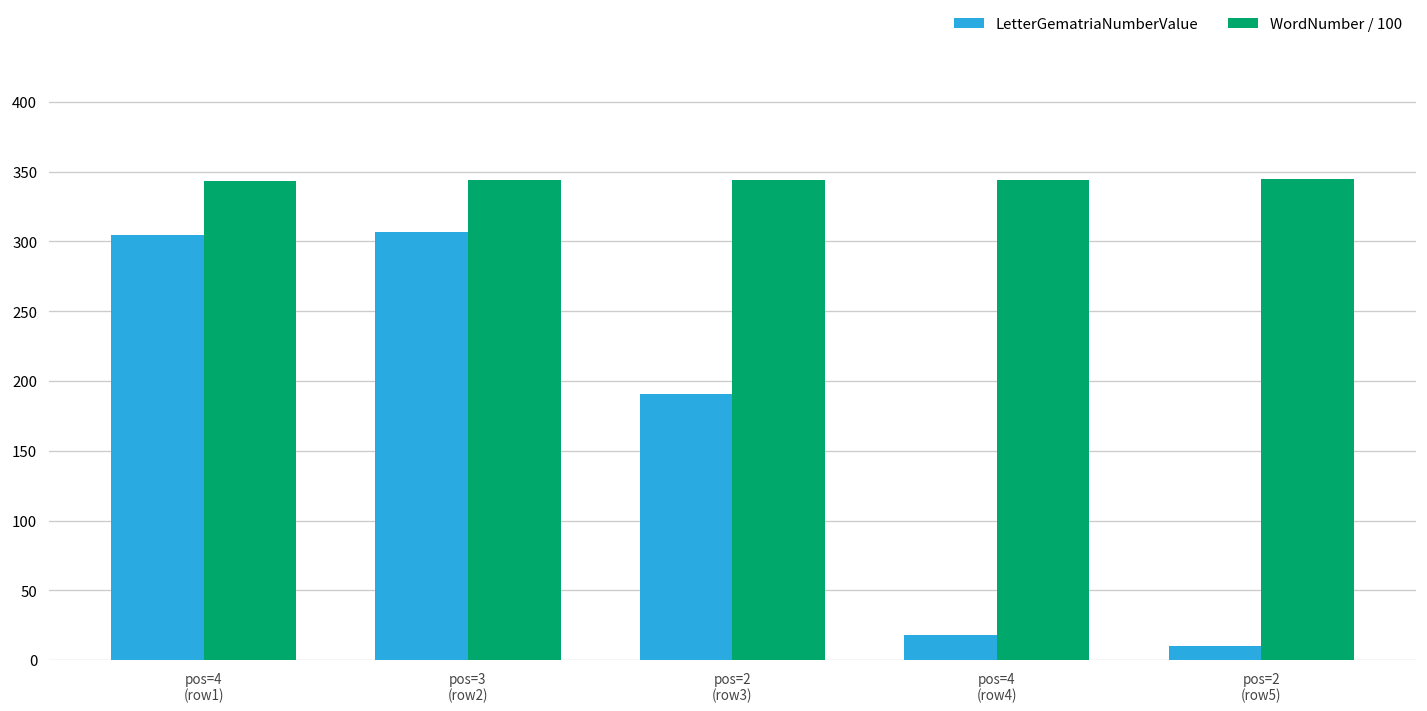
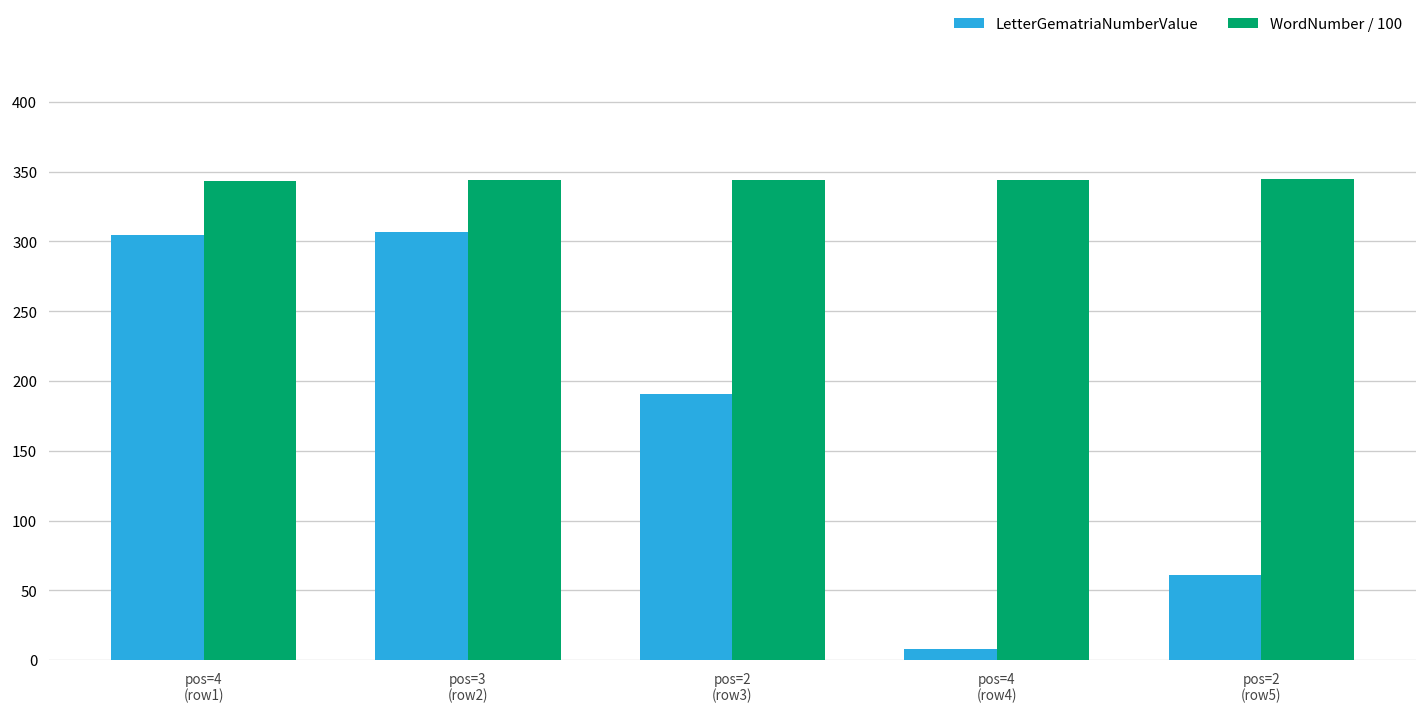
LetterGematriaNumberValue, pos=4 (row4): 18 -> 8
LetterGematriaNumberValue, pos=2 (row5): 10 -> 61
